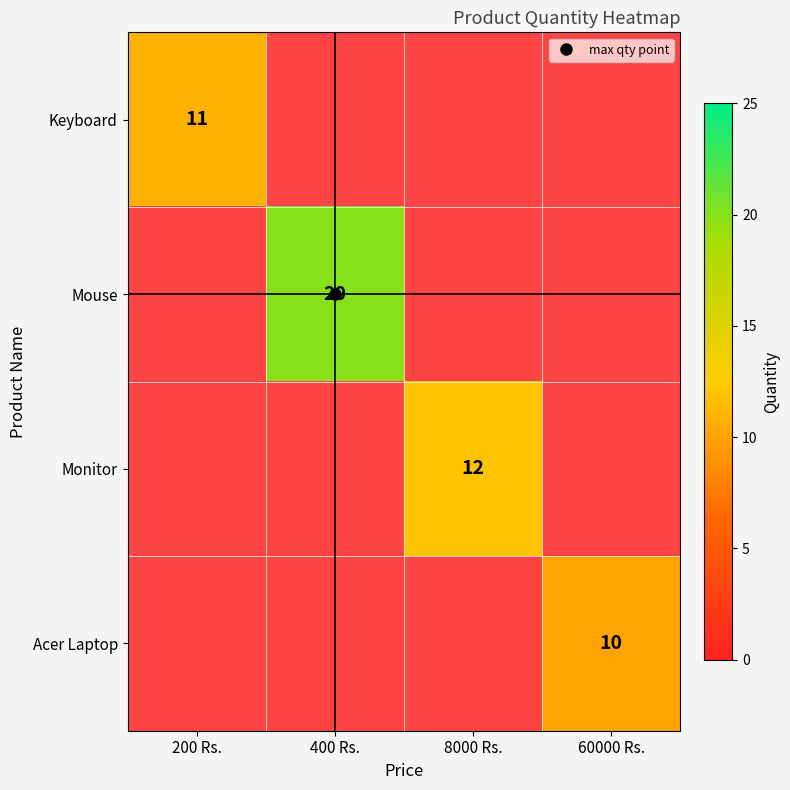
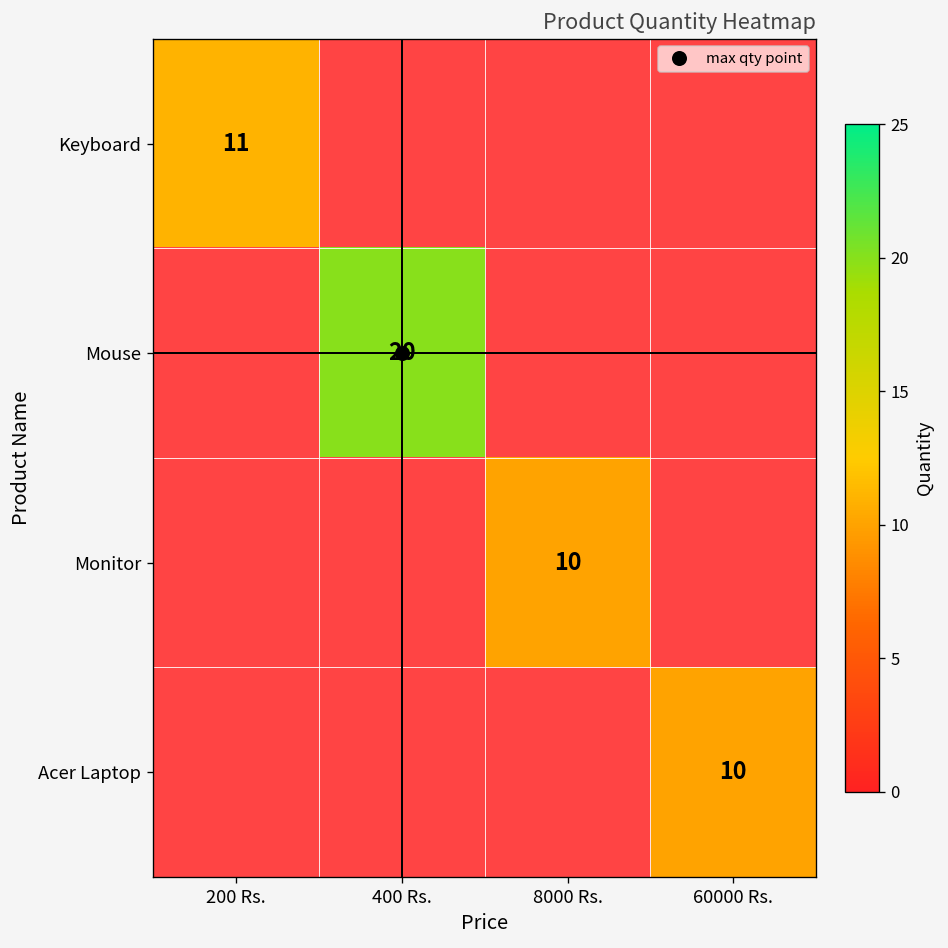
Monitor, 8000 Rs.: 12 -> 10
